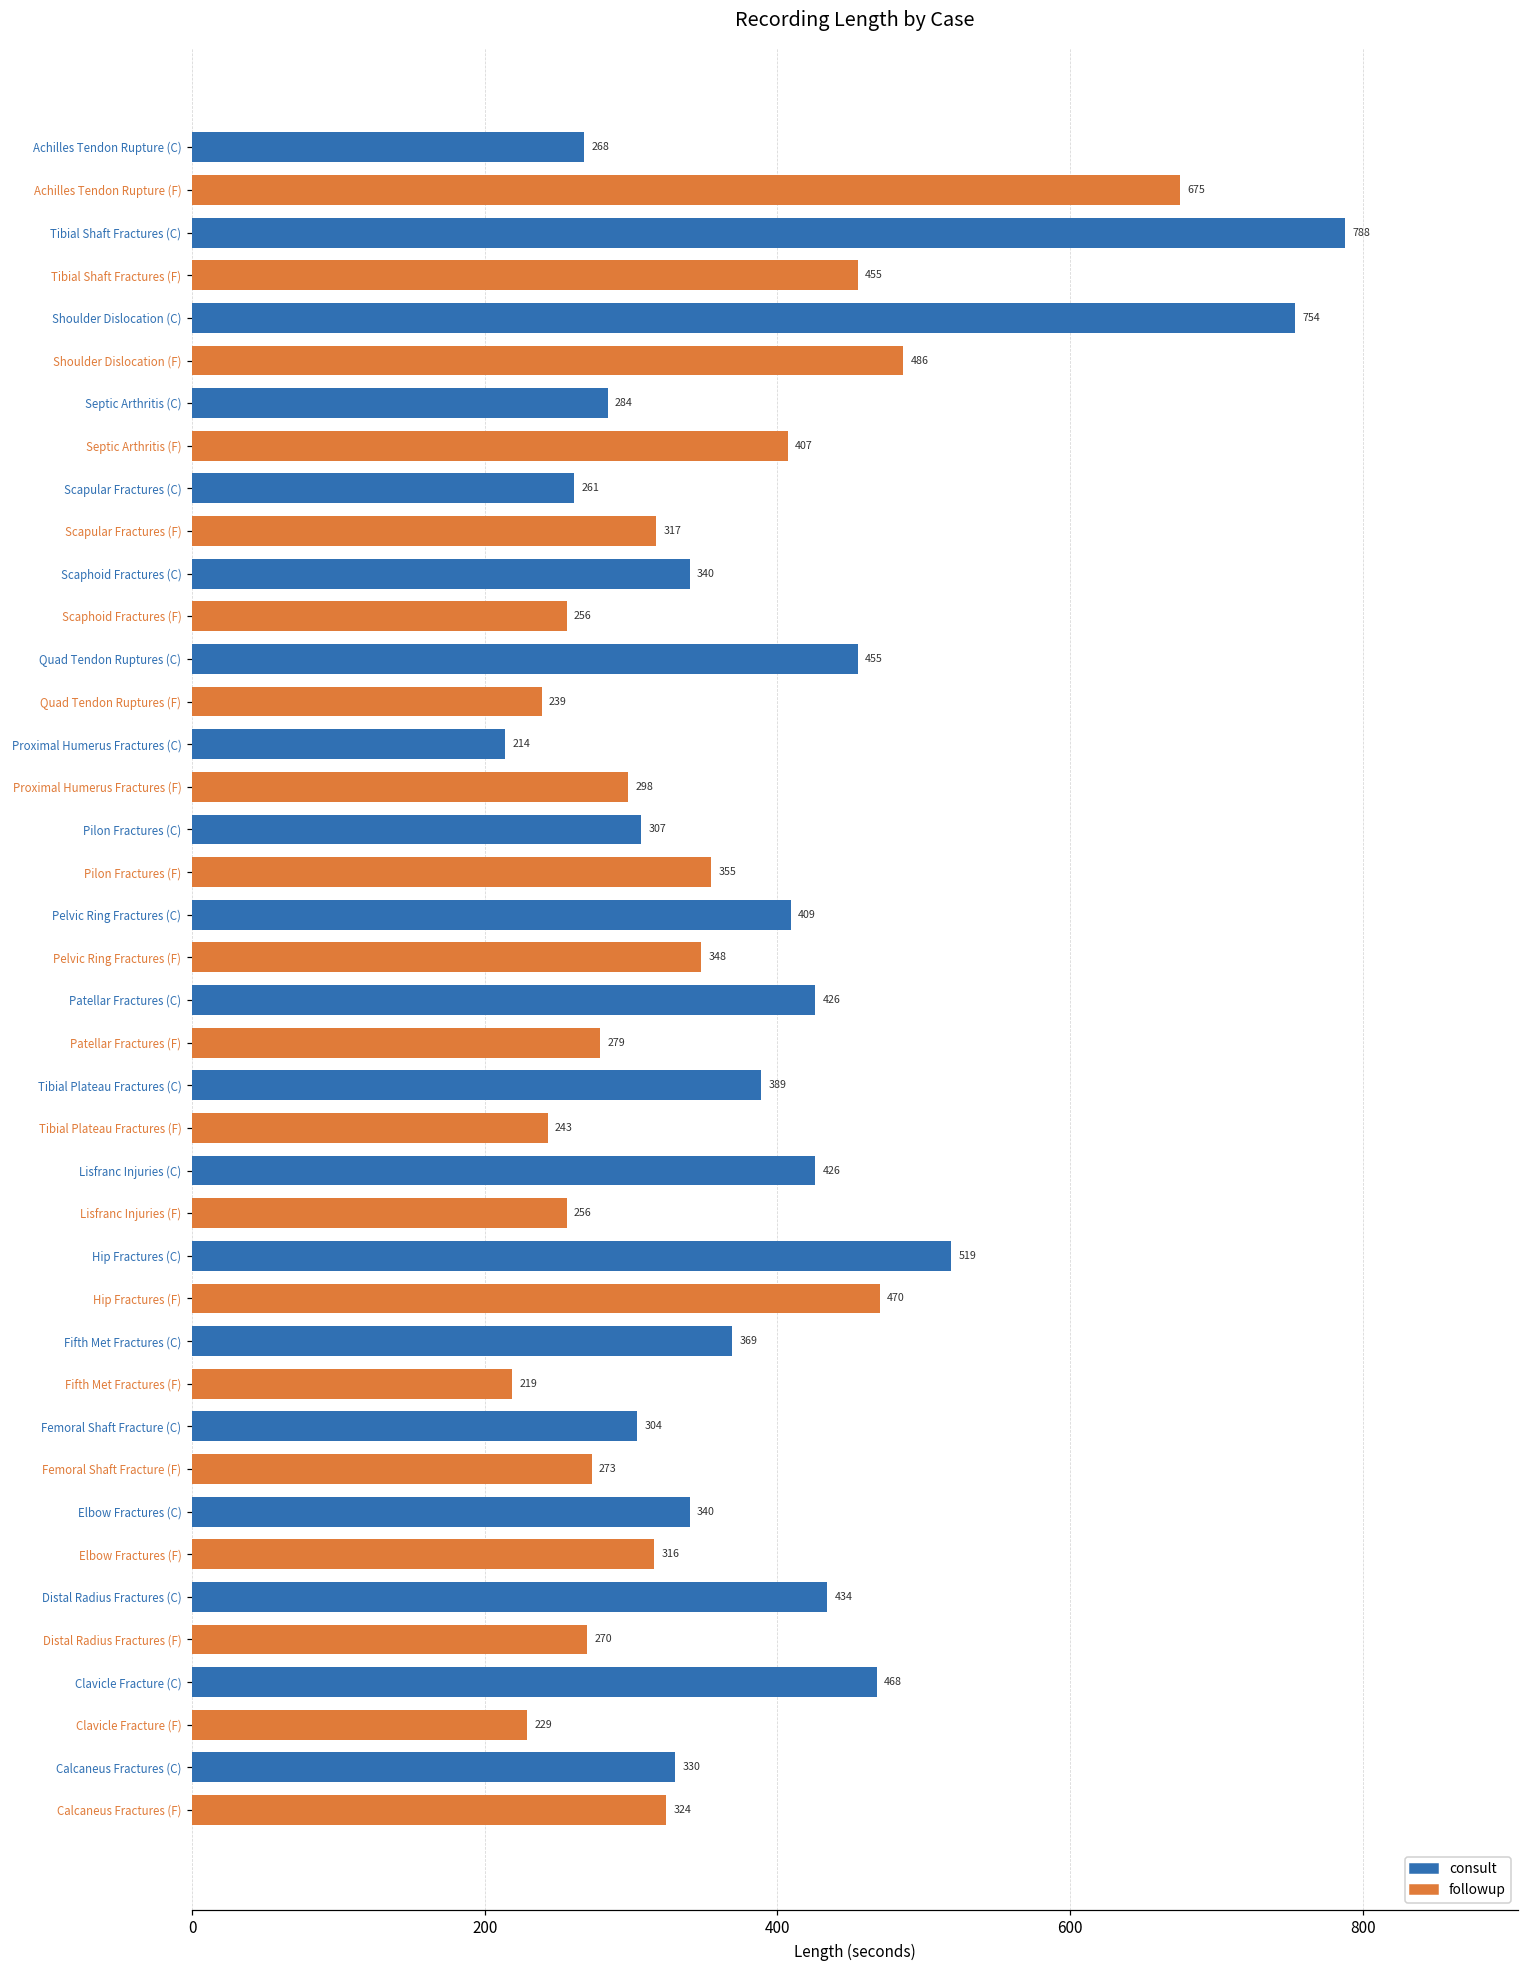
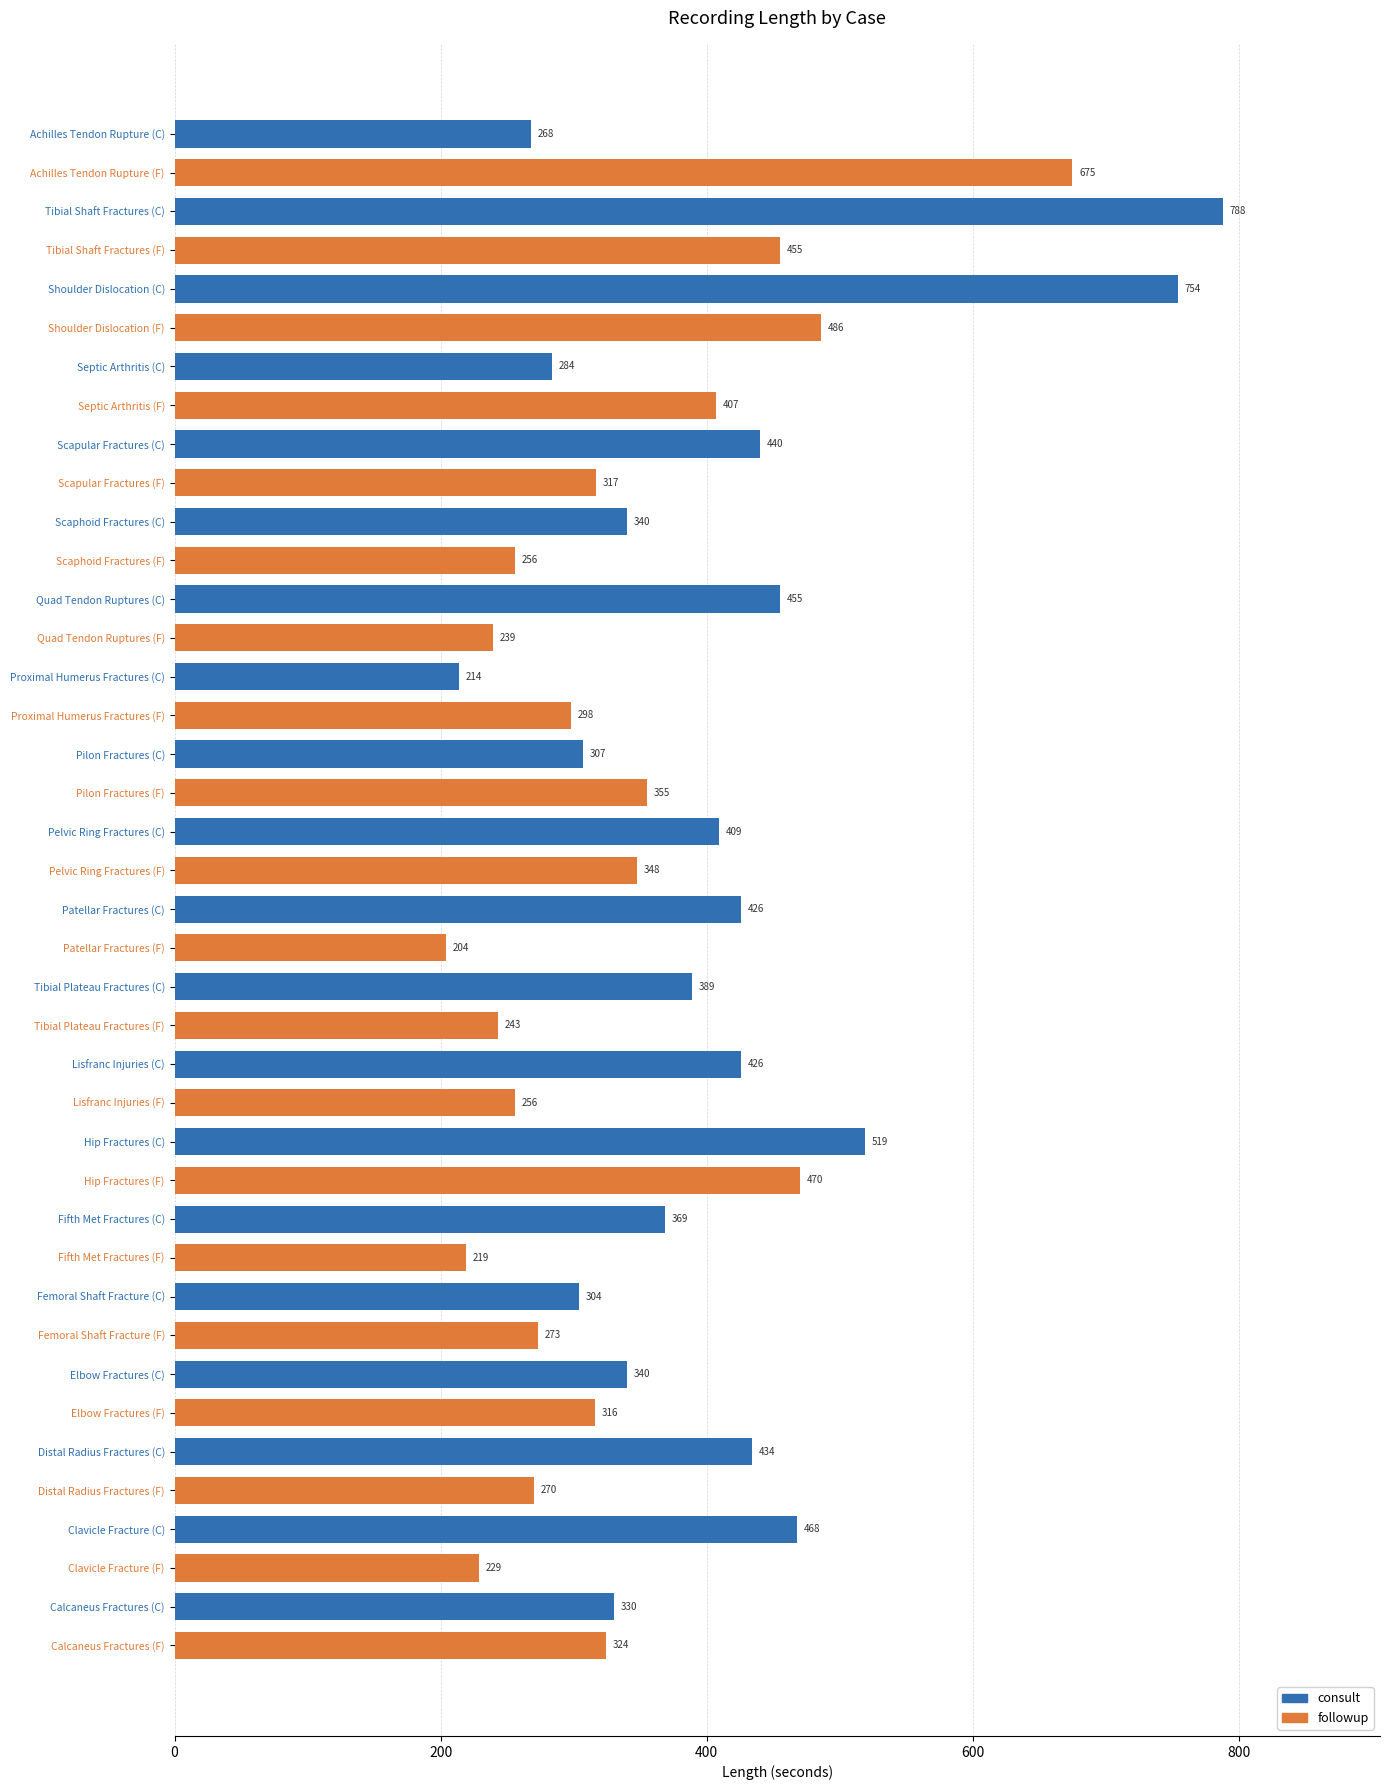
Scapular Fractures (C): 261 -> 440
Patellar Fractures (F): 279 -> 204
